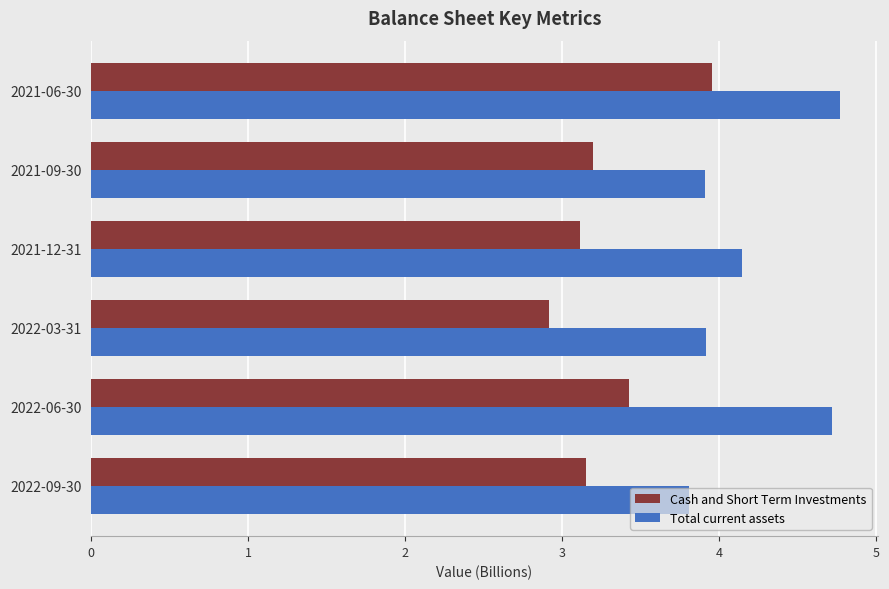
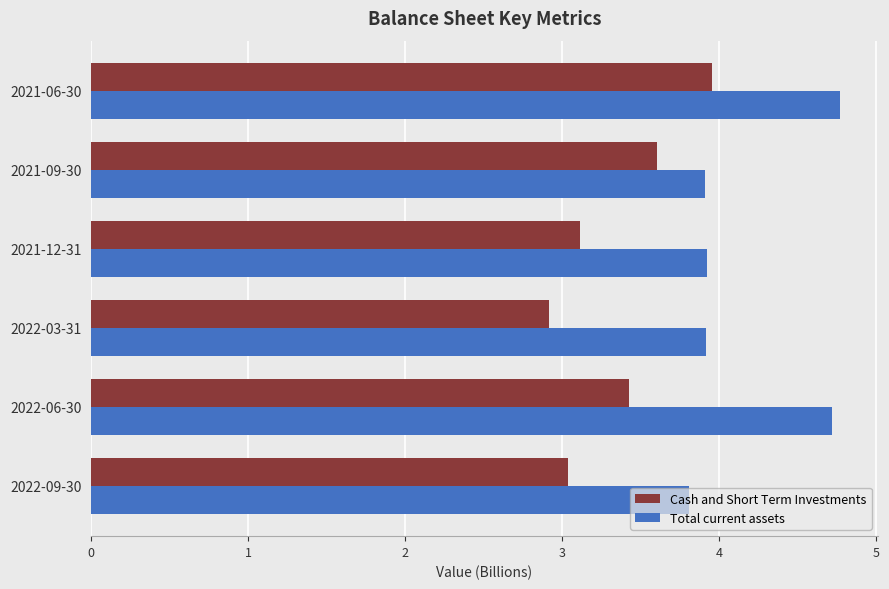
Cash and Short Term Investments, 2021-09-30: 3.20 -> 3.60
Total current assets, 2021-12-31: 4.14 -> 3.92
Cash and Short Term Investments, 2022-09-30: 3.15 -> 3.03
